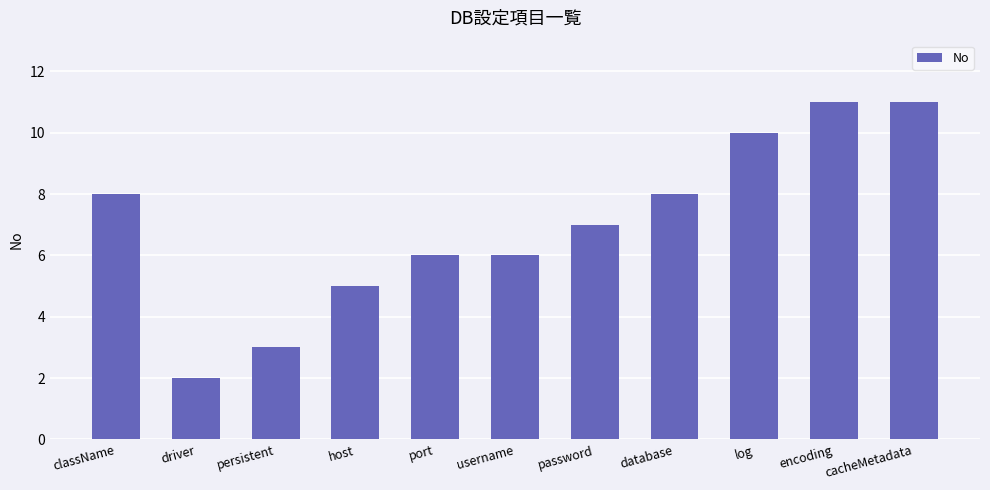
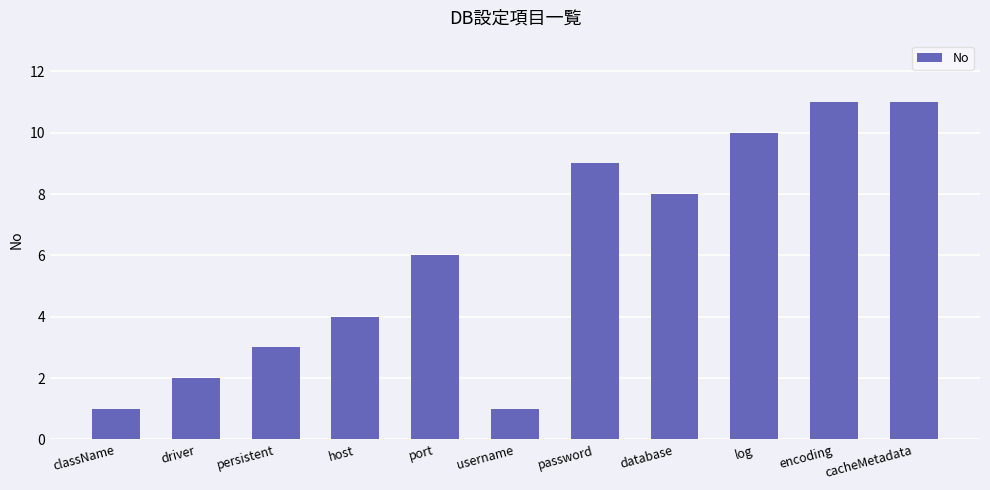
className: 8 -> 1
host: 5 -> 4
username: 6 -> 1
password: 7 -> 9
